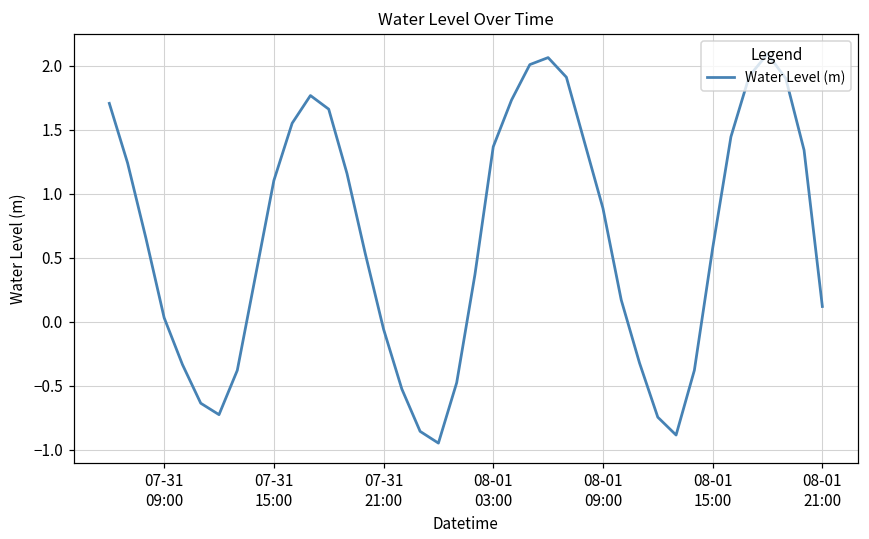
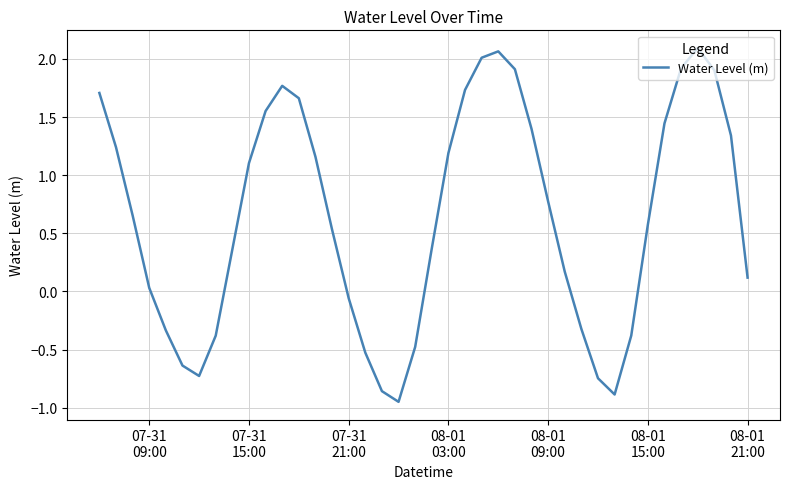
08-01 03:00: 1.37 -> 1.19
08-01 09:00: 0.89 -> 0.77
